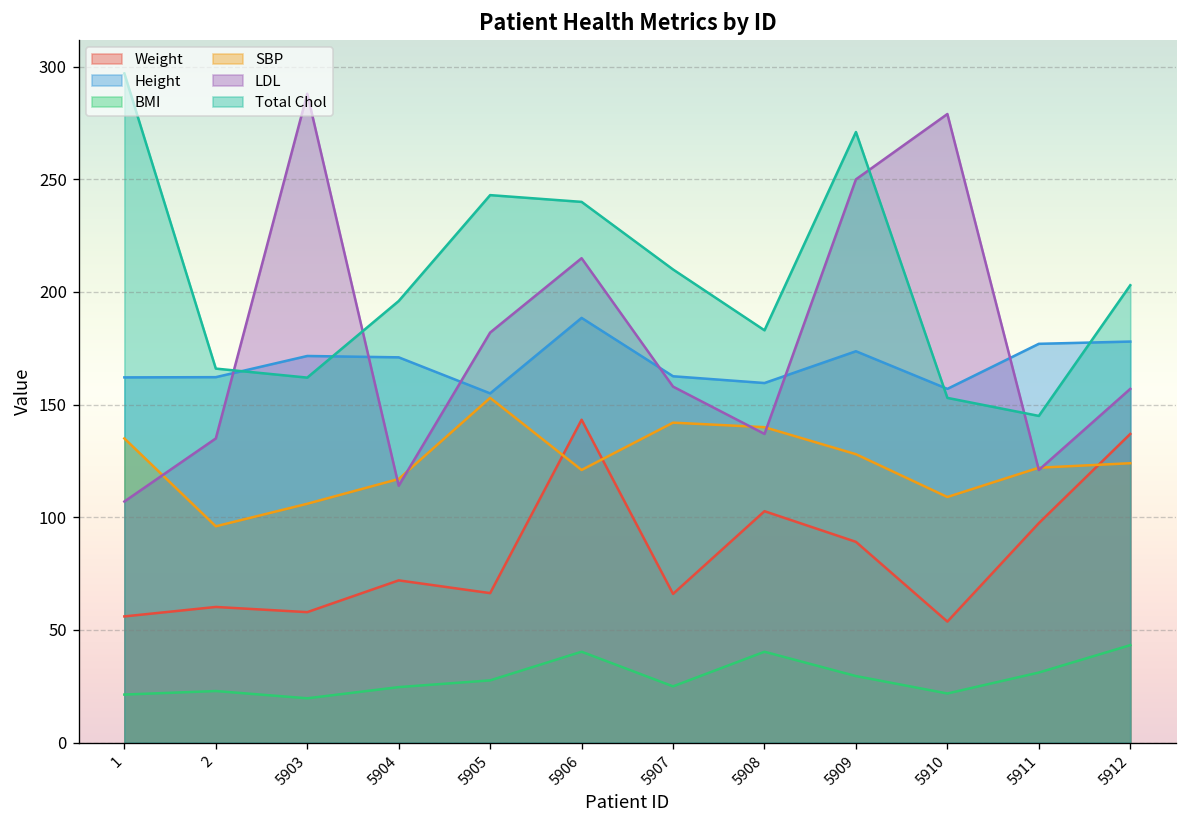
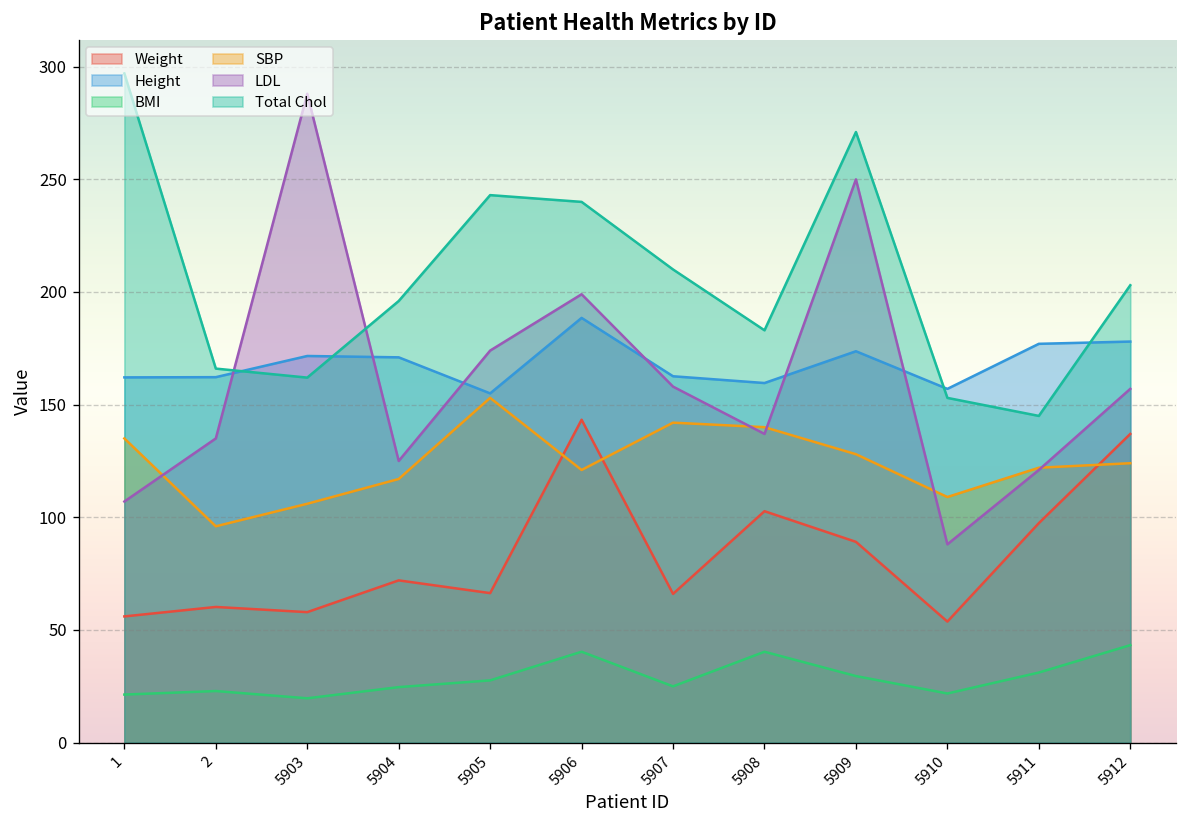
LDL, 5904: 114 -> 125
LDL, 5905: 182 -> 174
LDL, 5906: 215 -> 199
LDL, 5910: 279 -> 88
